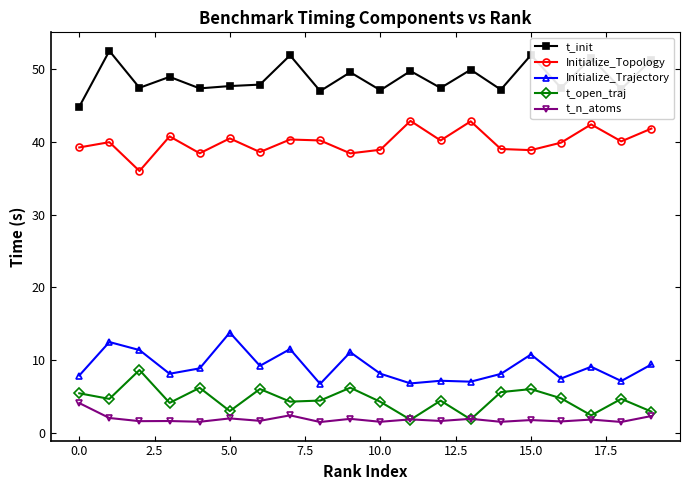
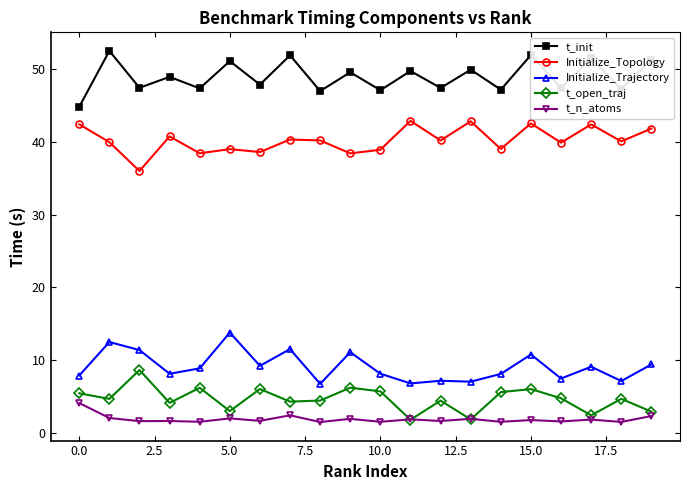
Initialize_Topology, 0.0: 39 -> 42
t_init, 5.0: 48 -> 51
Initialize_Topology, 5.0: 40 -> 39
t_open_traj, 10.0: 4 -> 6
Initialize_Topology, 15.0: 39 -> 43
